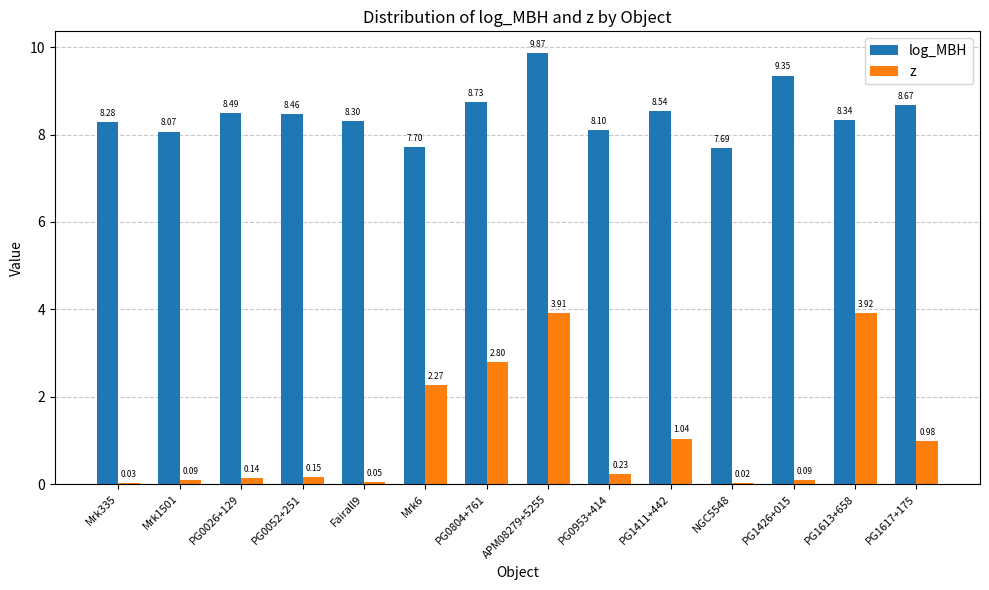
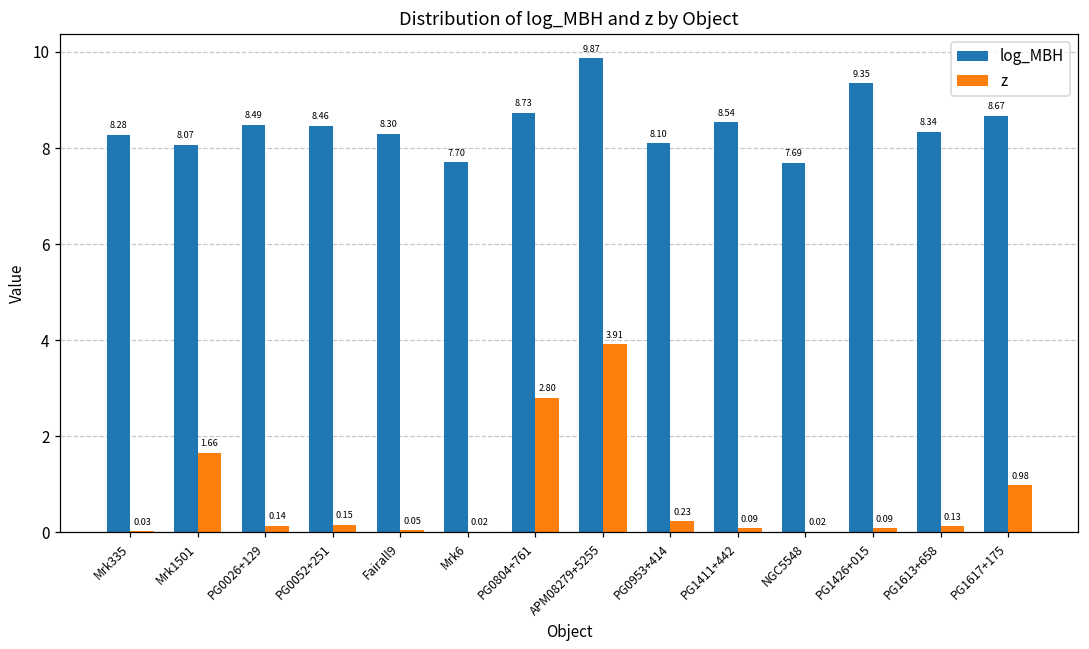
z, Mrk1501: 0.09 -> 1.66
z, Mrk6: 2.27 -> 0.02
z, PG1411+442: 1.04 -> 0.09
z, PG1613+658: 3.92 -> 0.13
